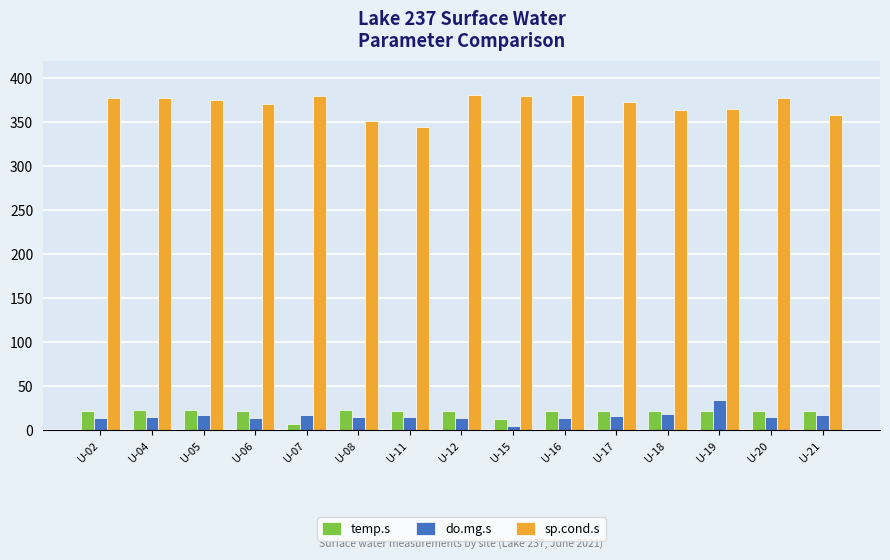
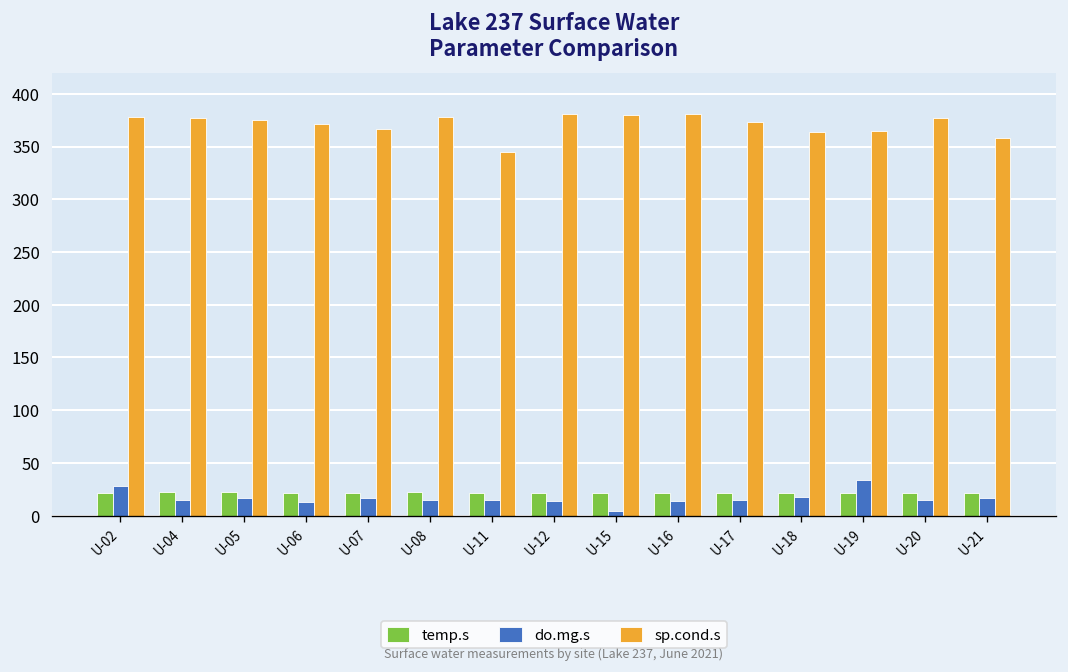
do.mg.s, U-02: 10 -> 30
temp.s, U-07: 10 -> 20
sp.cond.s, U-07: 380 -> 370
sp.cond.s, U-08: 350 -> 380
temp.s, U-15: 10 -> 20
